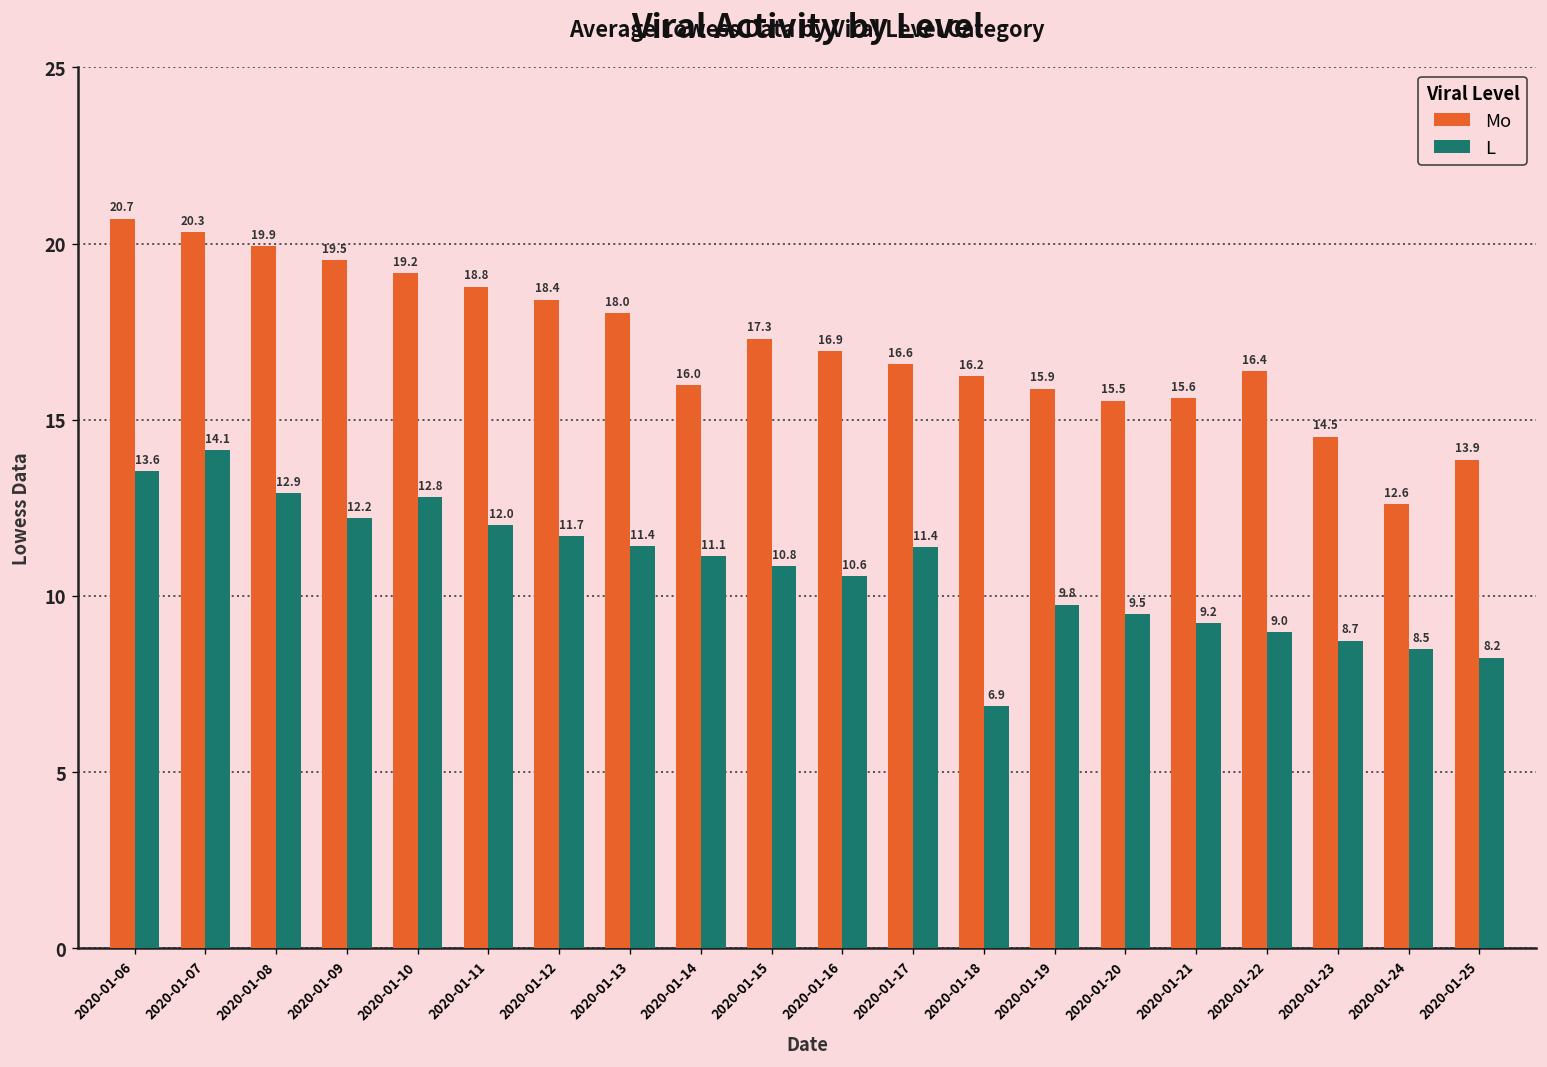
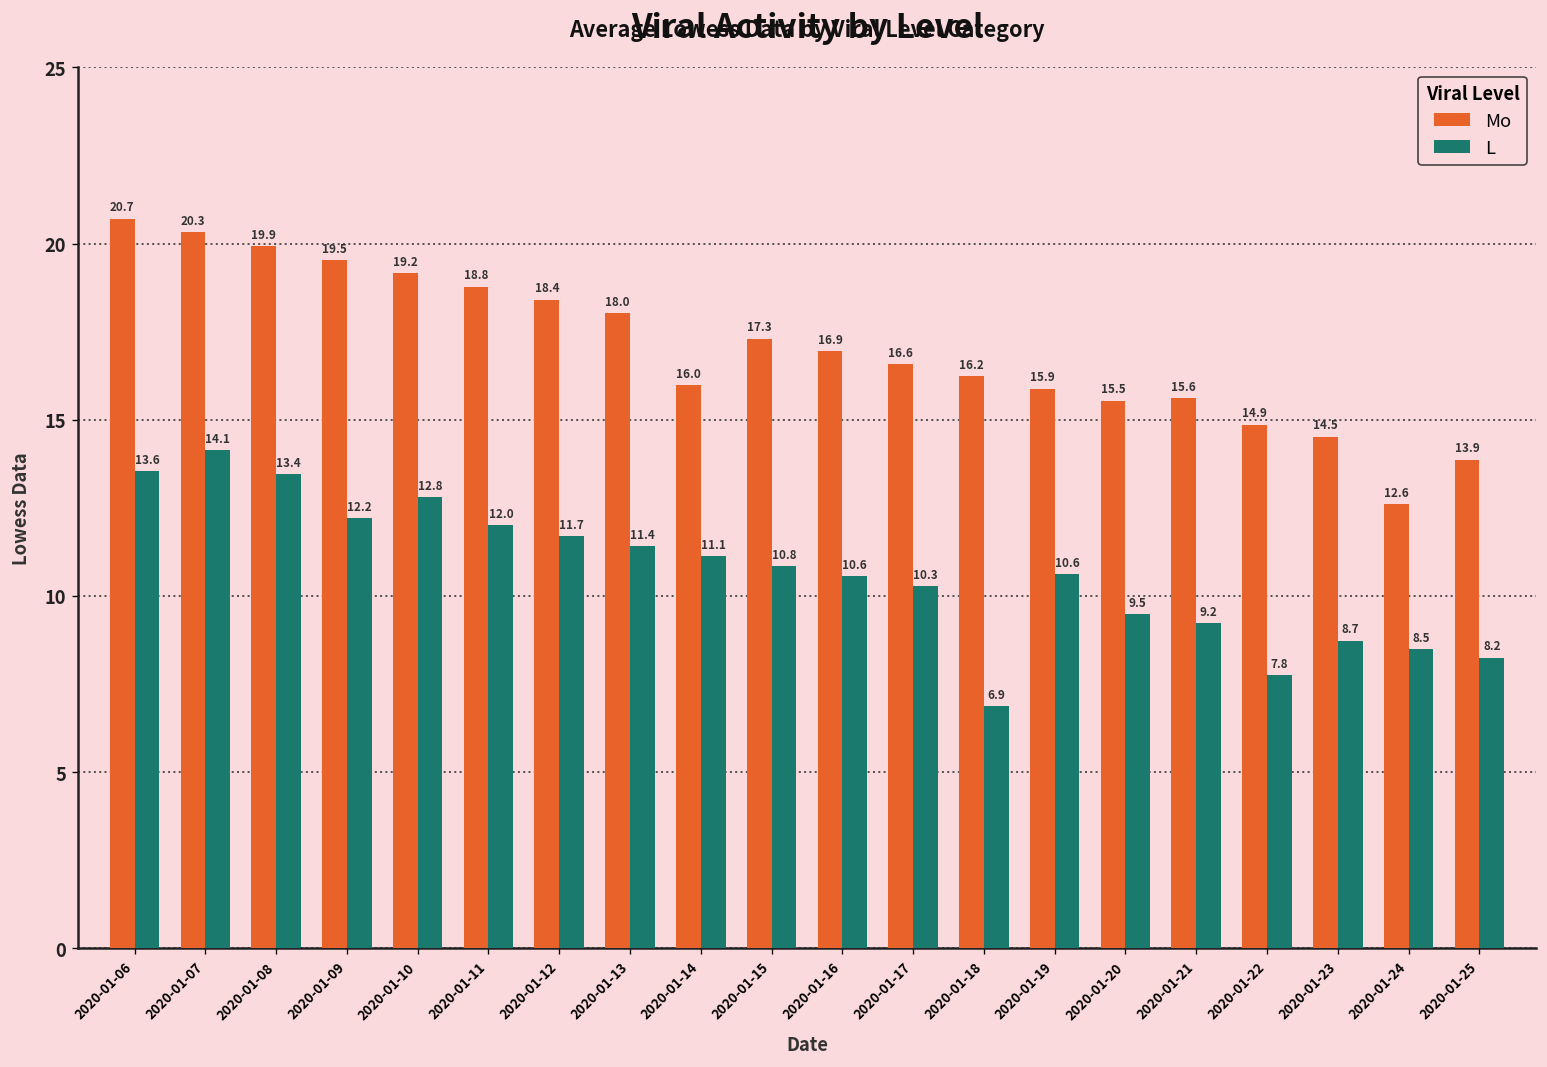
L, 2020-01-08: 12.9 -> 13.4
L, 2020-01-17: 11.4 -> 10.3
L, 2020-01-19: 9.8 -> 10.6
Mo, 2020-01-22: 16.4 -> 14.9
L, 2020-01-22: 9.0 -> 7.8
